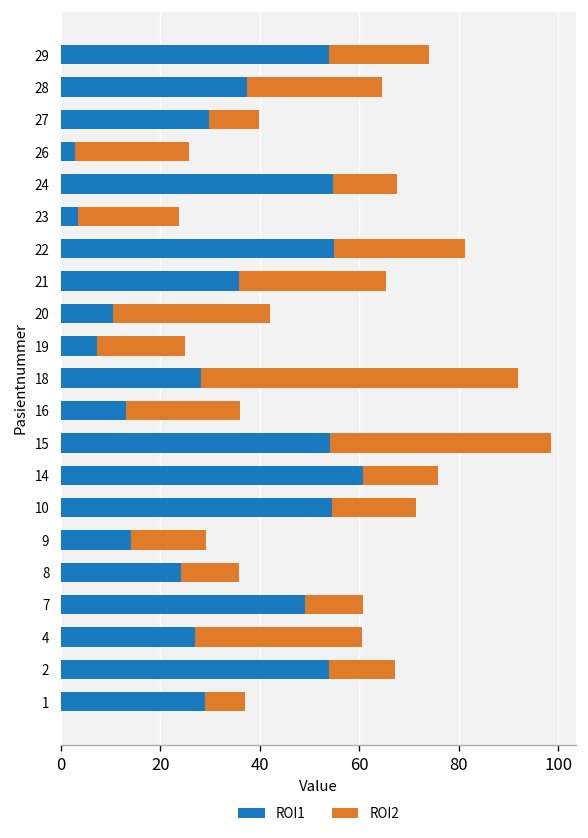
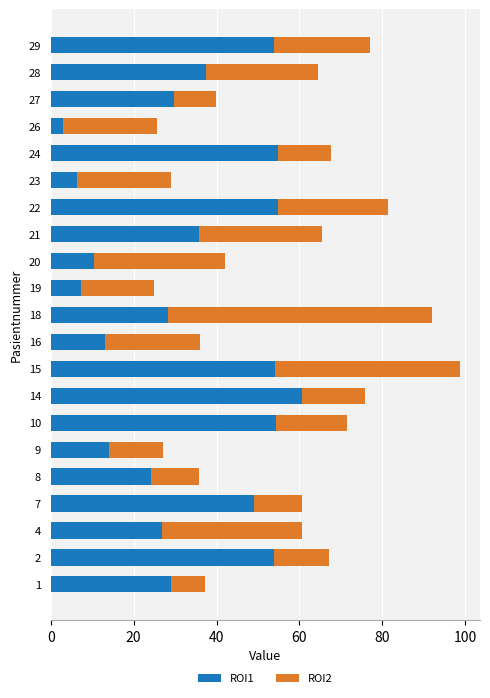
ROI2, 29: 20 -> 23
ROI1, 23: 4 -> 6
ROI2, 23: 20 -> 23
ROI2, 9: 15 -> 13
